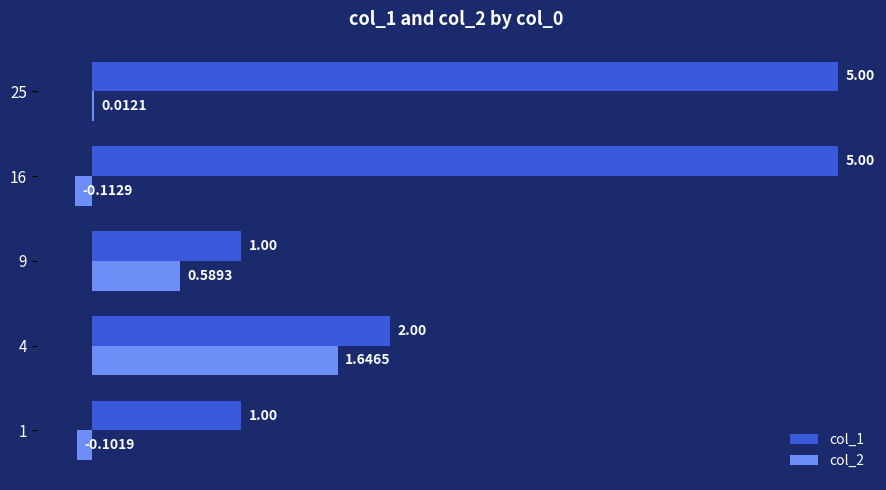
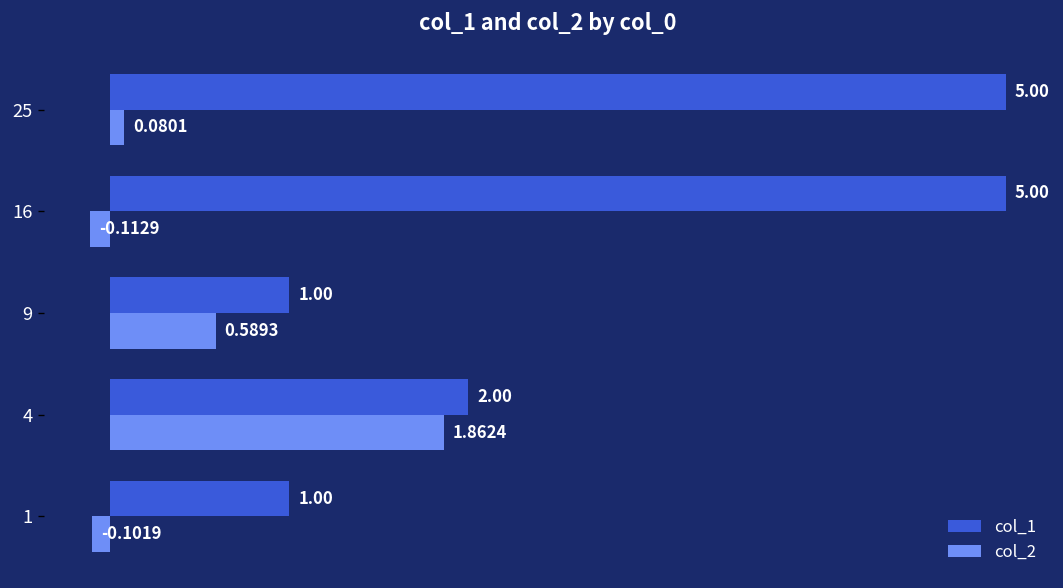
col_2, 25: 0.0121 -> 0.0801
col_2, 4: 1.6465 -> 1.8624
